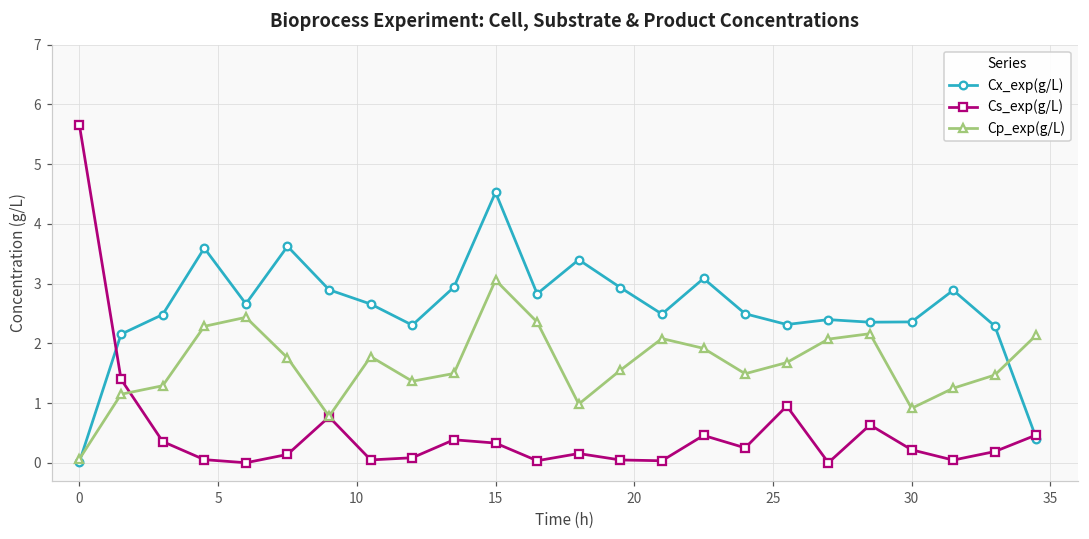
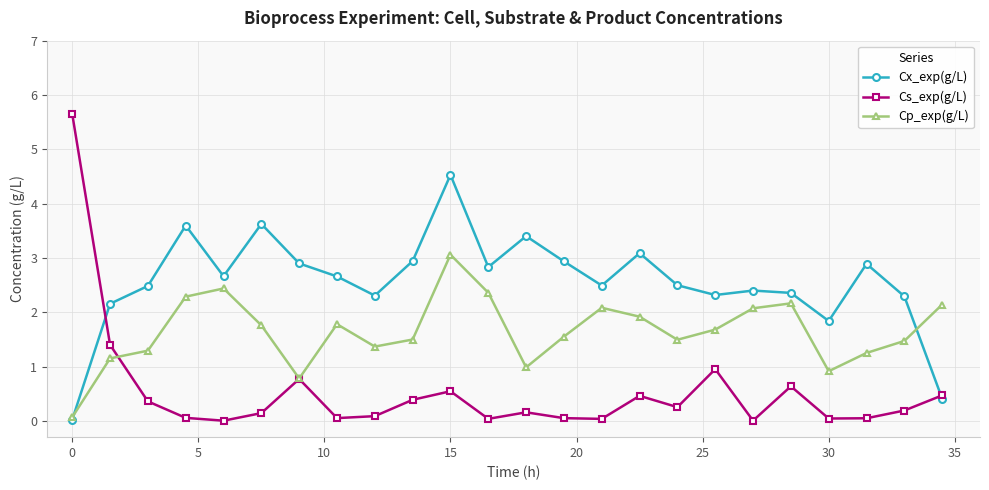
Cs_exp(g/L), 15: 0.3 -> 0.5
Cx_exp(g/L), 30: 2.4 -> 1.8
Cs_exp(g/L), 30: 0.2 -> 0.0
